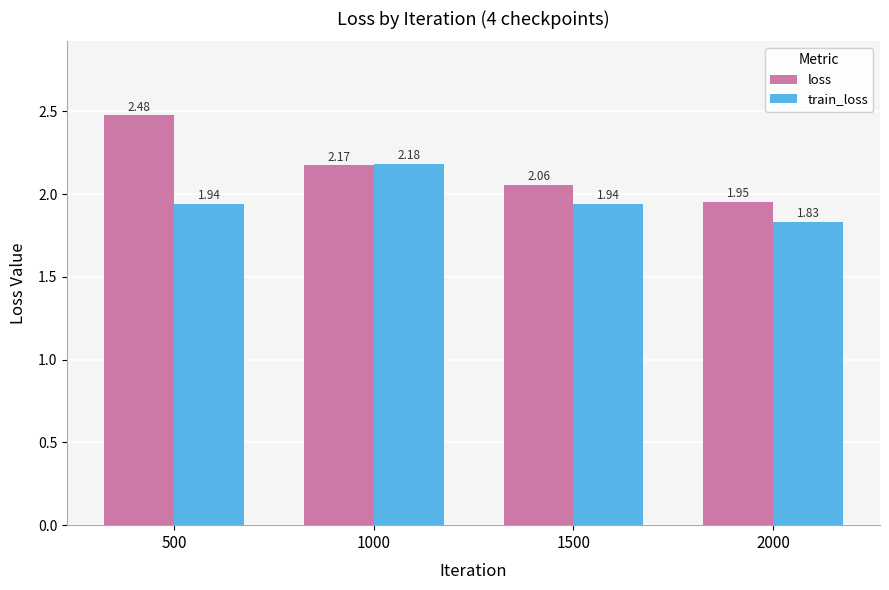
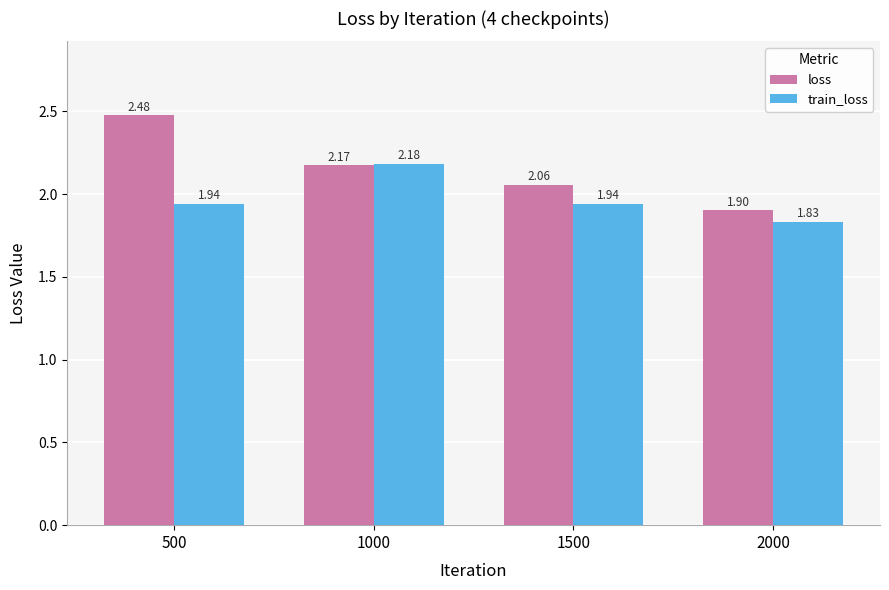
loss, 2000: 1.95 -> 1.90
